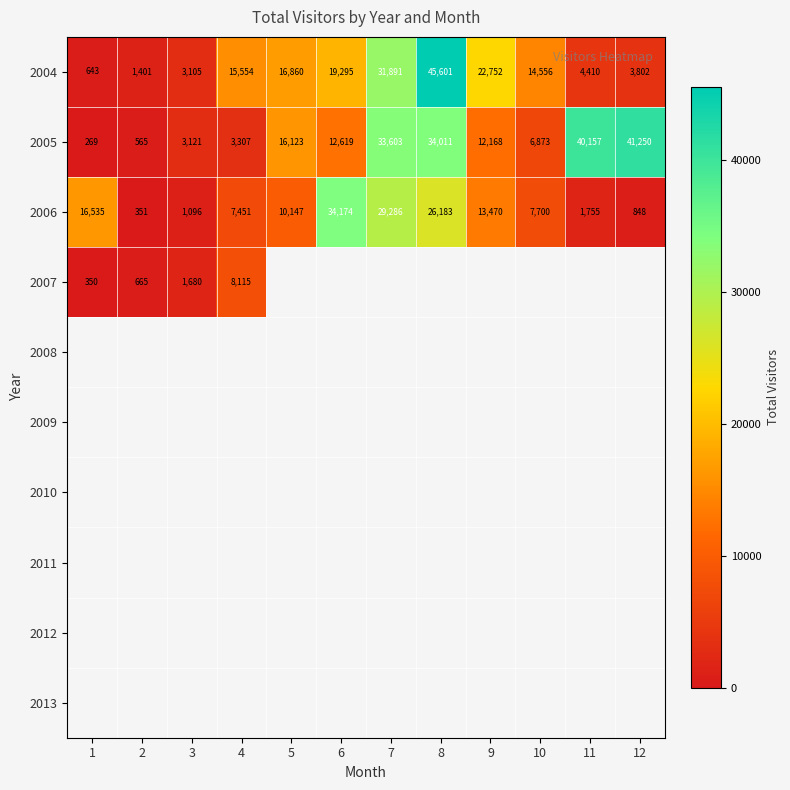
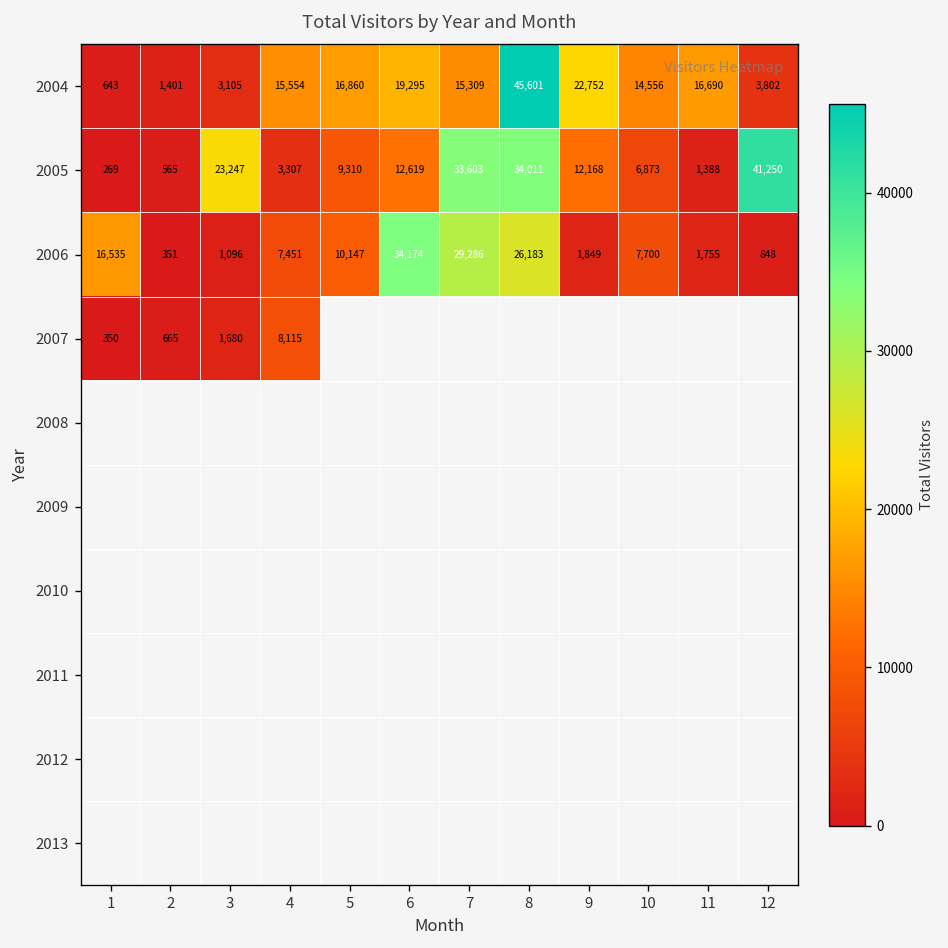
2004, 7: 31,891 -> 15,309
2004, 11: 4,410 -> 16,690
2005, 3: 3,121 -> 23,247
2005, 5: 16,123 -> 9,310
2005, 11: 40,157 -> 1,388
2006, 9: 13,470 -> 1,849
